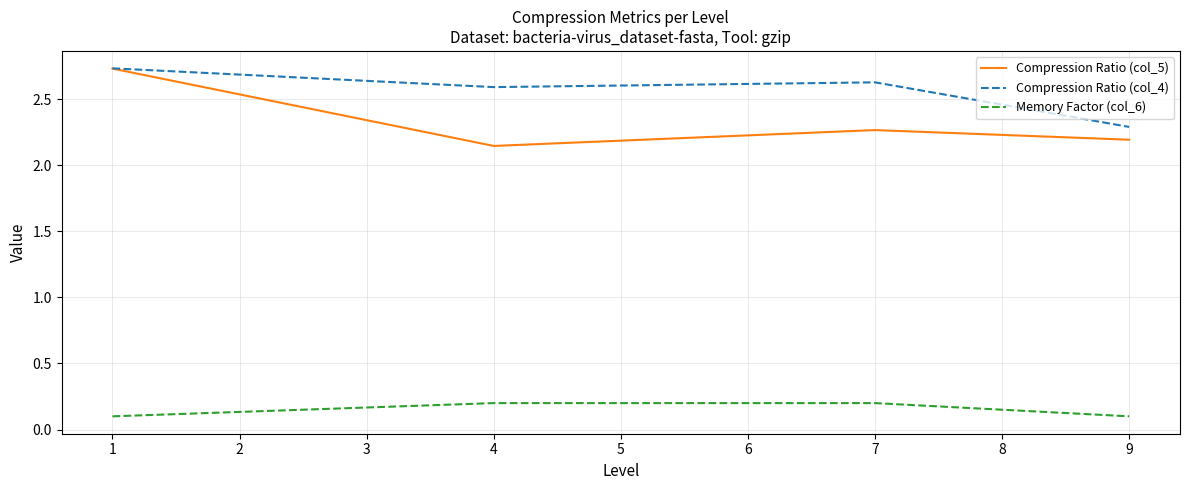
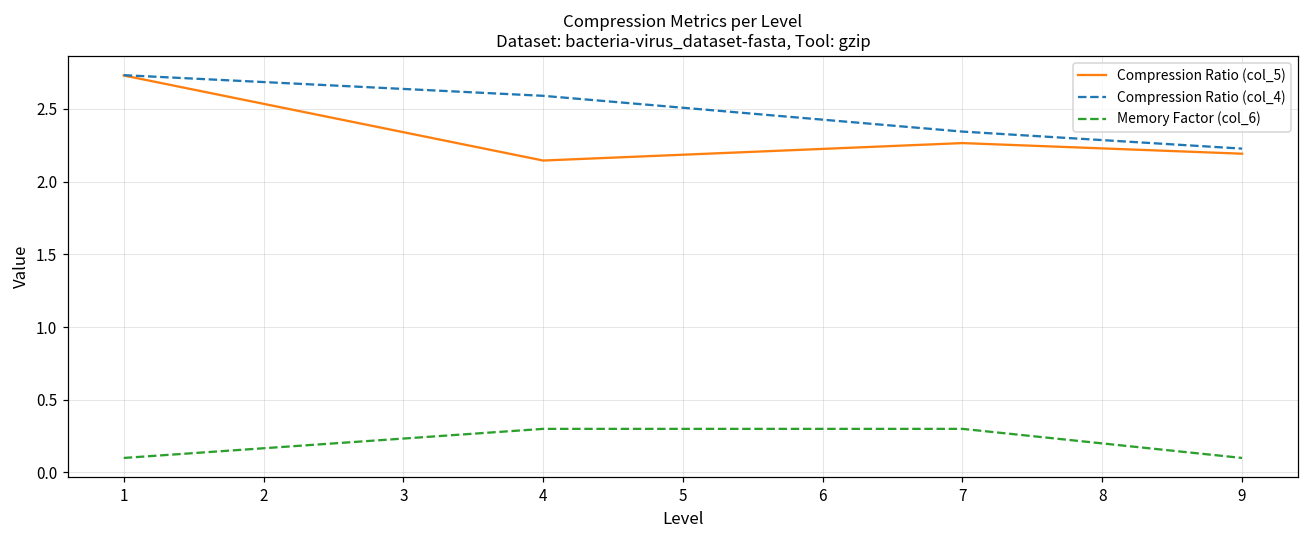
Memory Factor (col_6), 4: 0.2 -> 0.3
Compression Ratio (col_4), 7: 2.63 -> 2.34
Memory Factor (col_6), 7: 0.2 -> 0.3
Compression Ratio (col_4), 9: 2.29 -> 2.23
